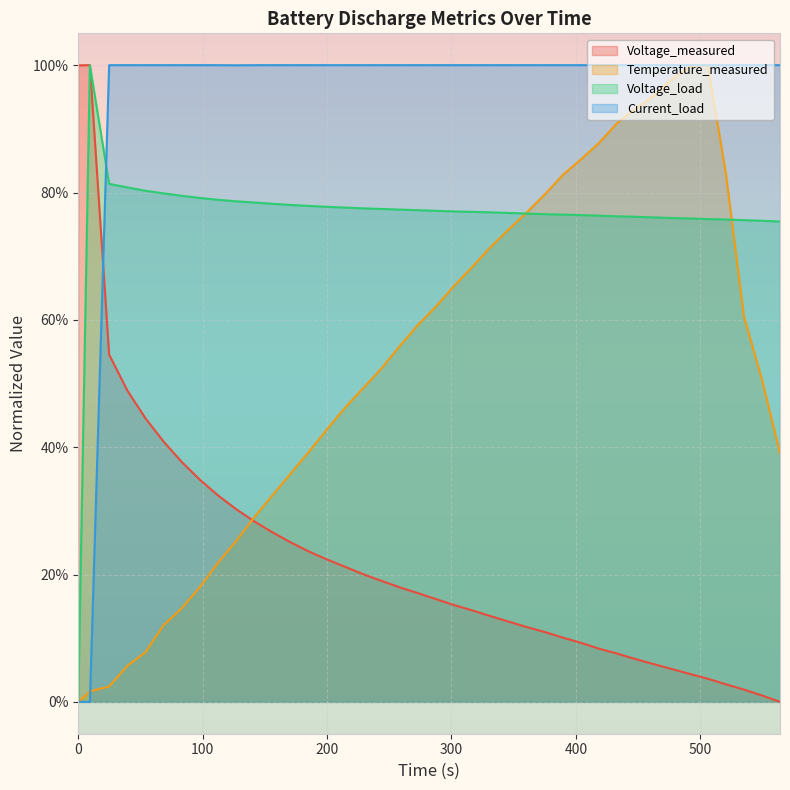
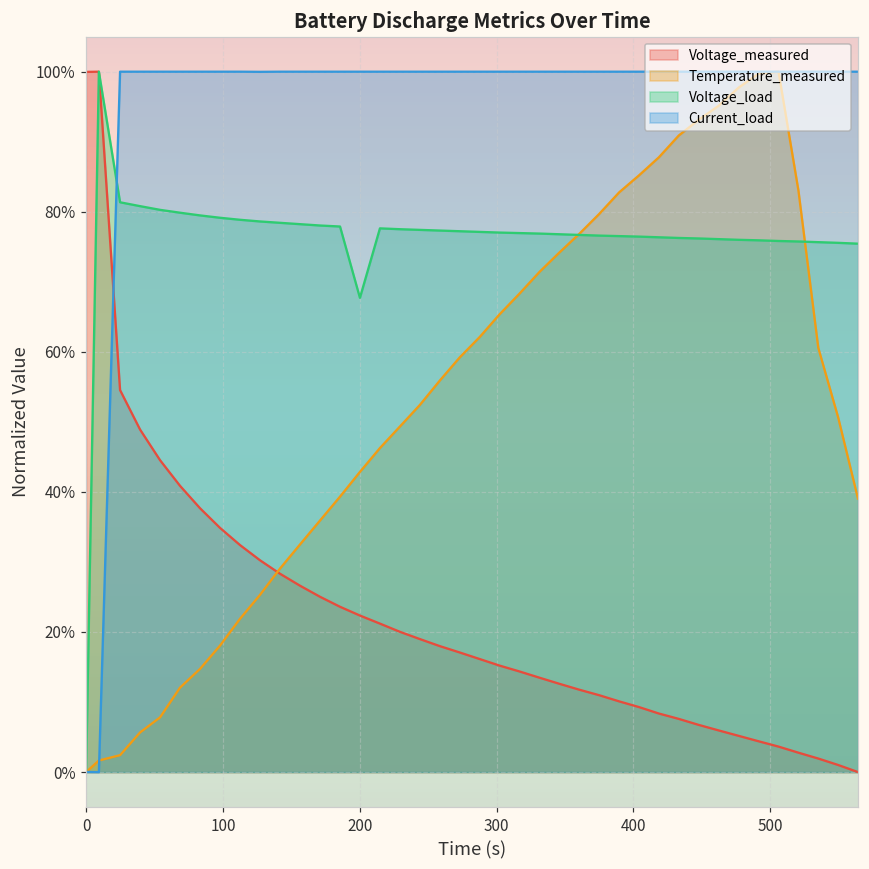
Voltage_load, 200: 78% -> 68%
